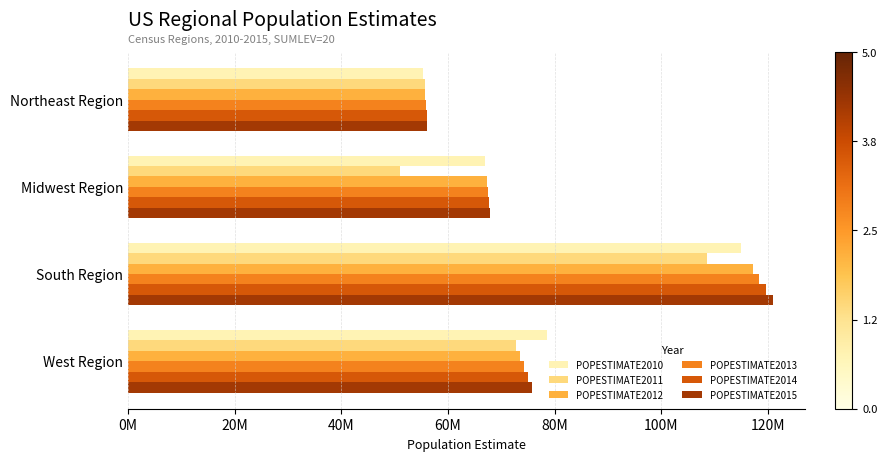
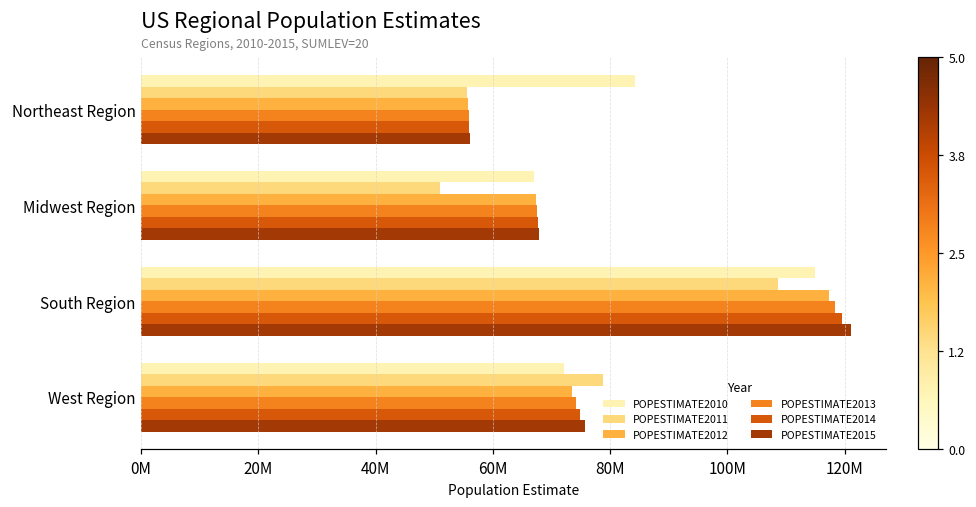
POPESTIMATE2010, Northeast Region: 55000000 -> 84000000
POPESTIMATE2010, West Region: 79000000 -> 72000000
POPESTIMATE2011, West Region: 73000000 -> 79000000
